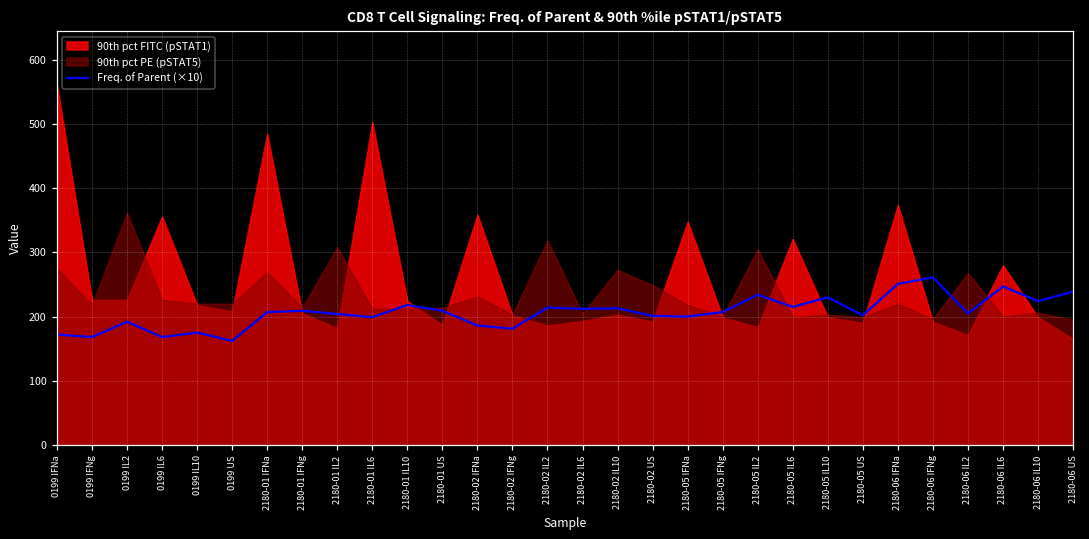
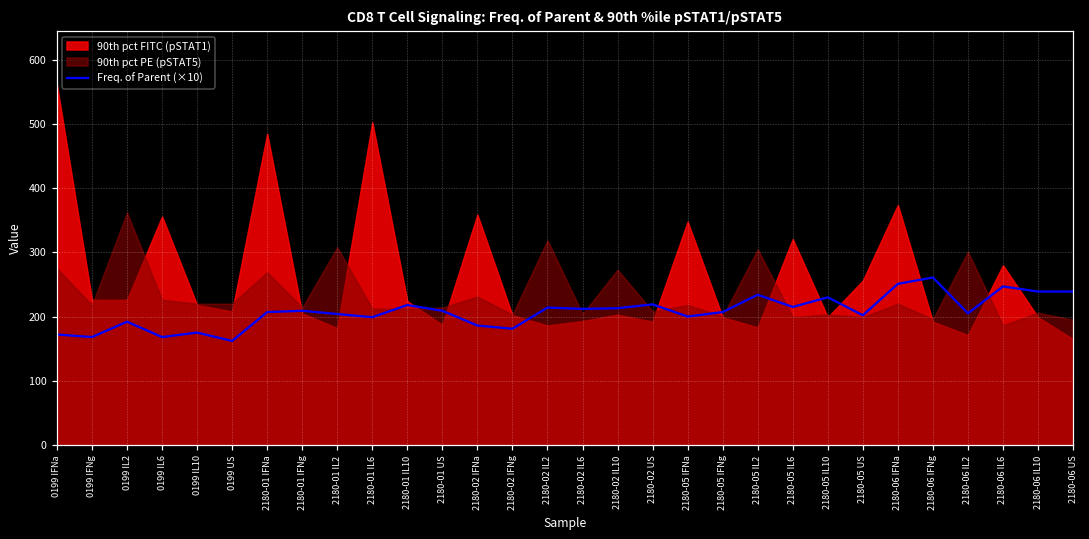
Freq. of Parent (×10), 2180-02 US: 200 -> 220
90th pct PE (pSTAT5), 2180-02 US: 250 -> 210
90th pct FITC (pSTAT1), 2180-05 US: 190 -> 260
90th pct PE (pSTAT5), 2180-06 IL2: 270 -> 300
90th pct PE (pSTAT5), 2180-06 IL6: 200 -> 190
Freq. of Parent (×10), 2180-06 IL10: 220 -> 240
